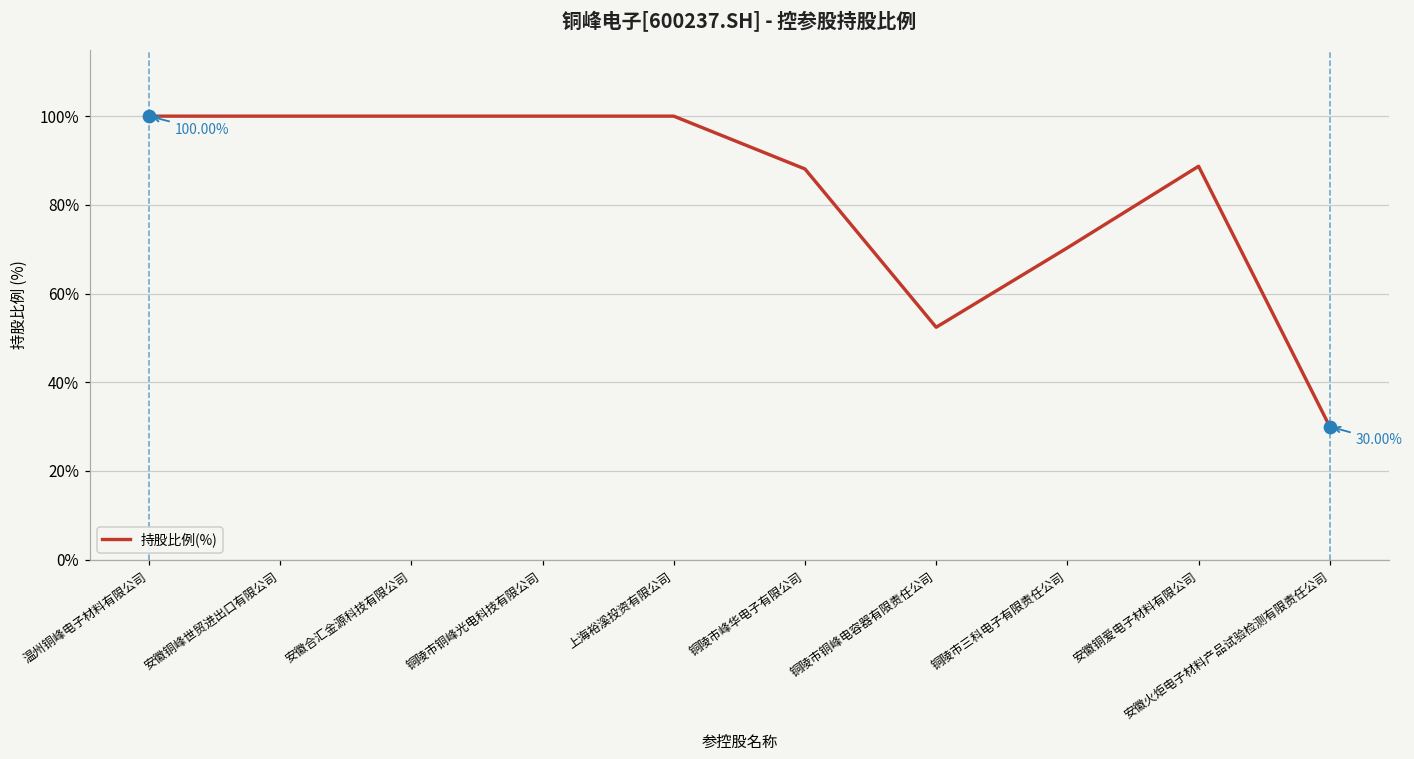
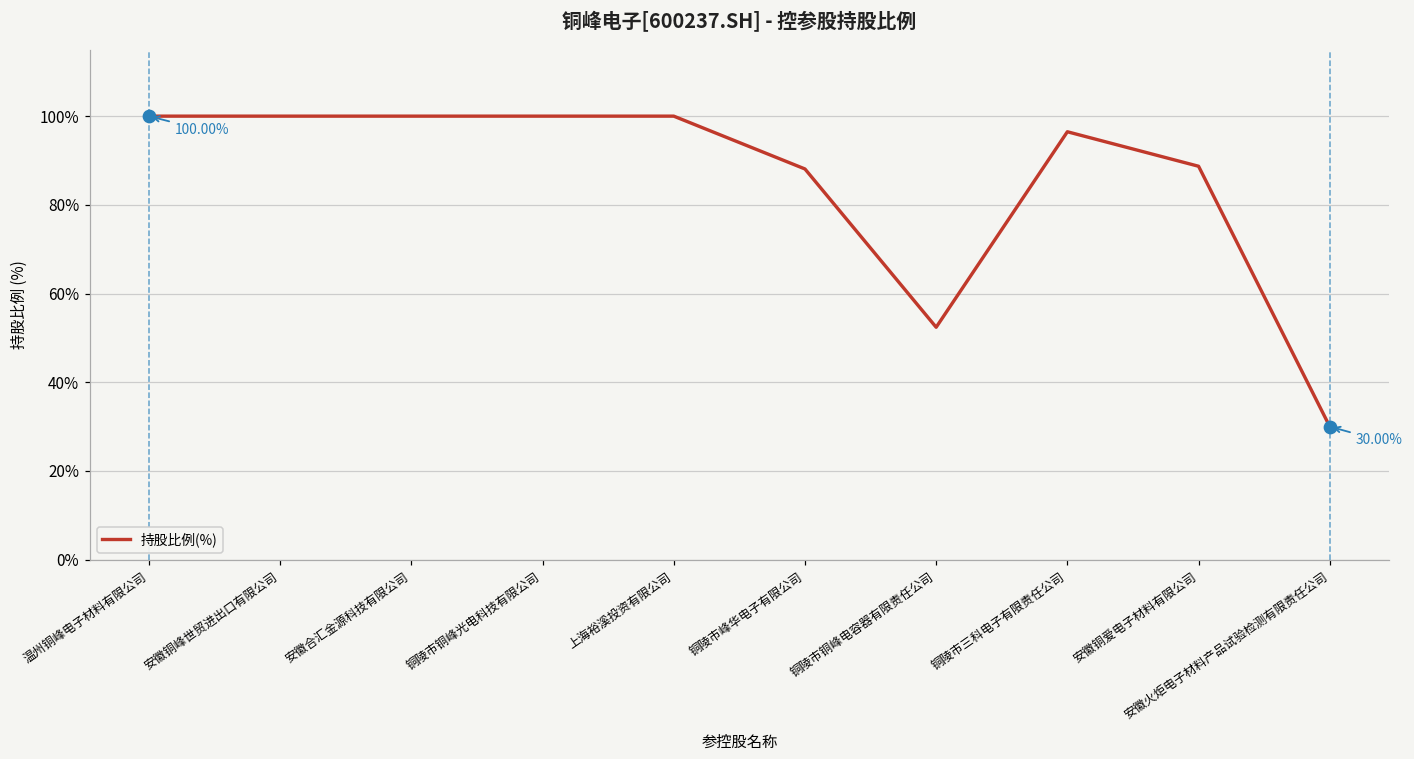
持股比例(%), 铜陵市三科电子有限责任公司: 70% -> 96%
